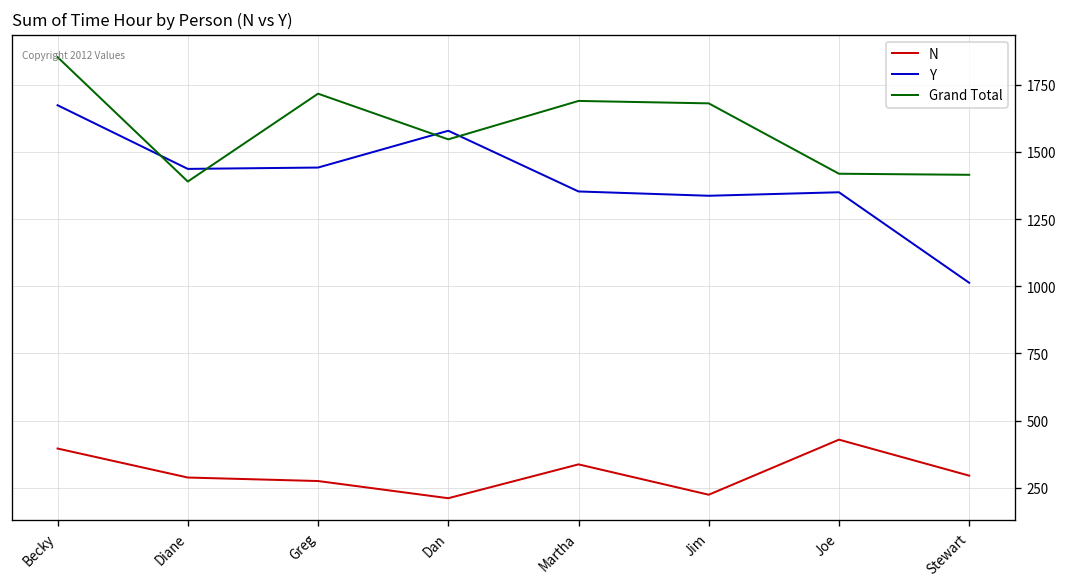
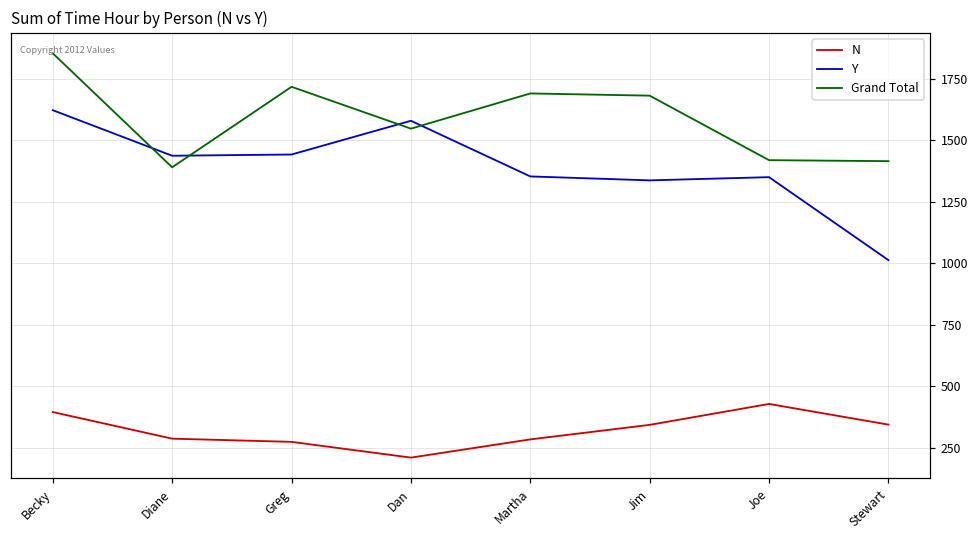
Y, Becky: 1670 -> 1620
N, Martha: 340 -> 290
N, Jim: 220 -> 340
N, Stewart: 300 -> 350
